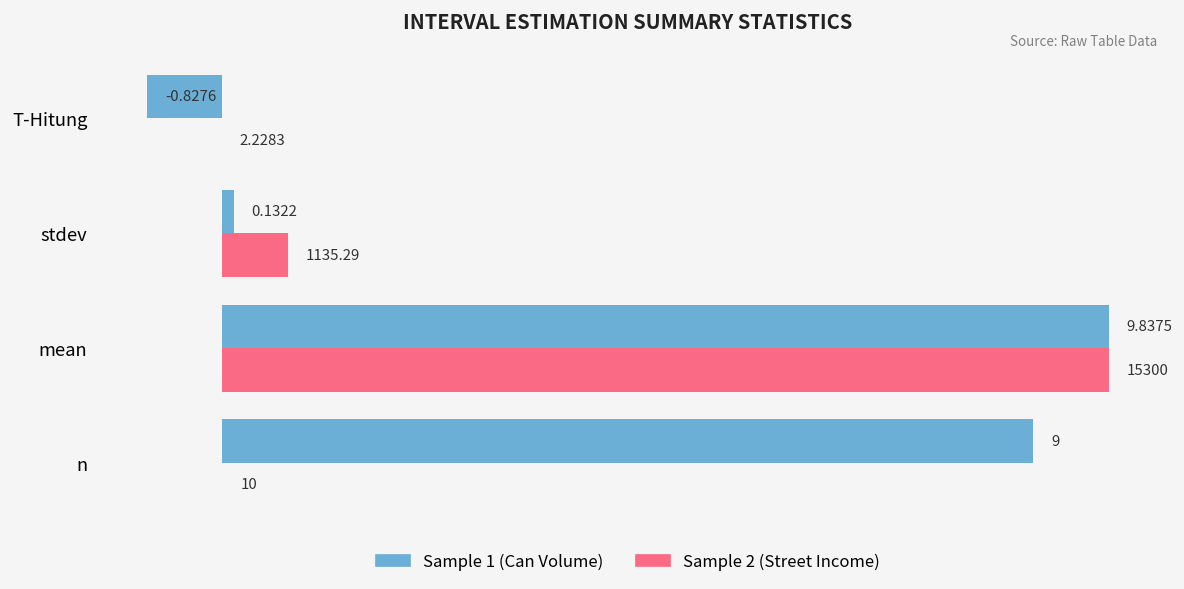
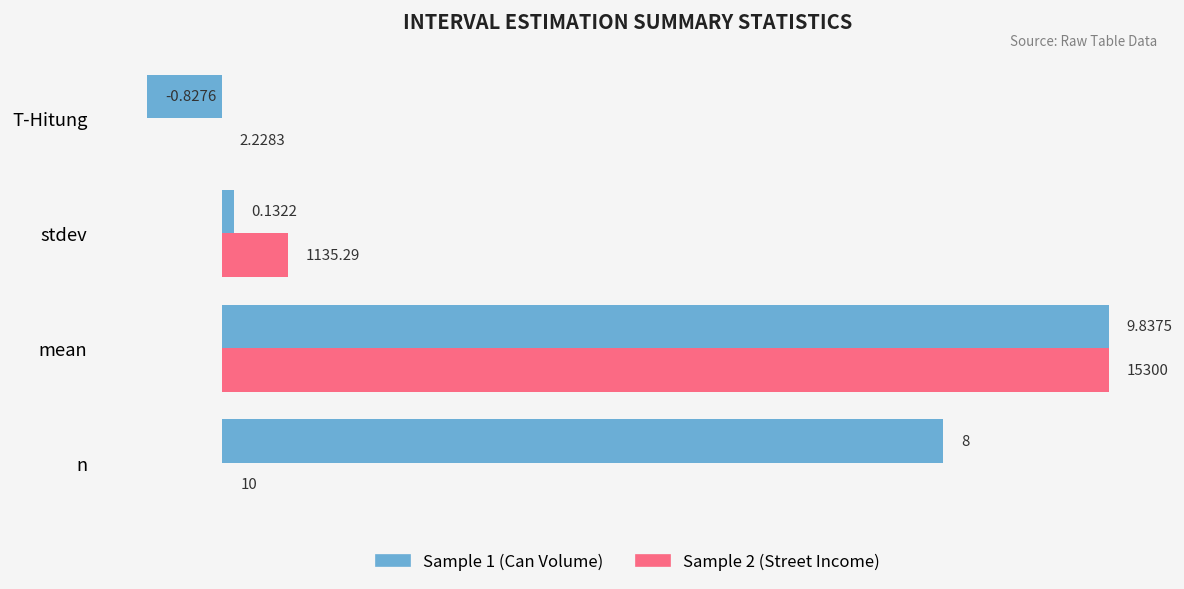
Sample 1 (Can Volume), n: 9 -> 8
